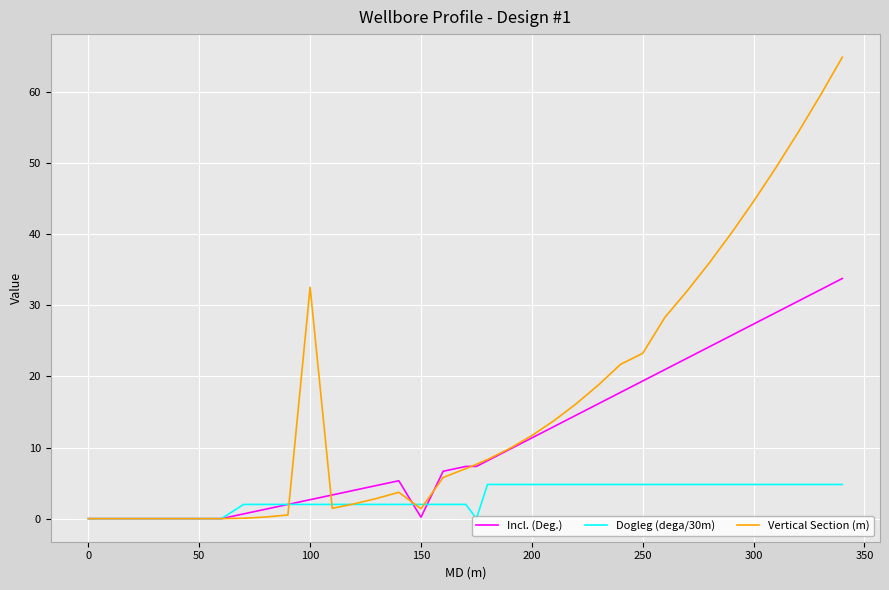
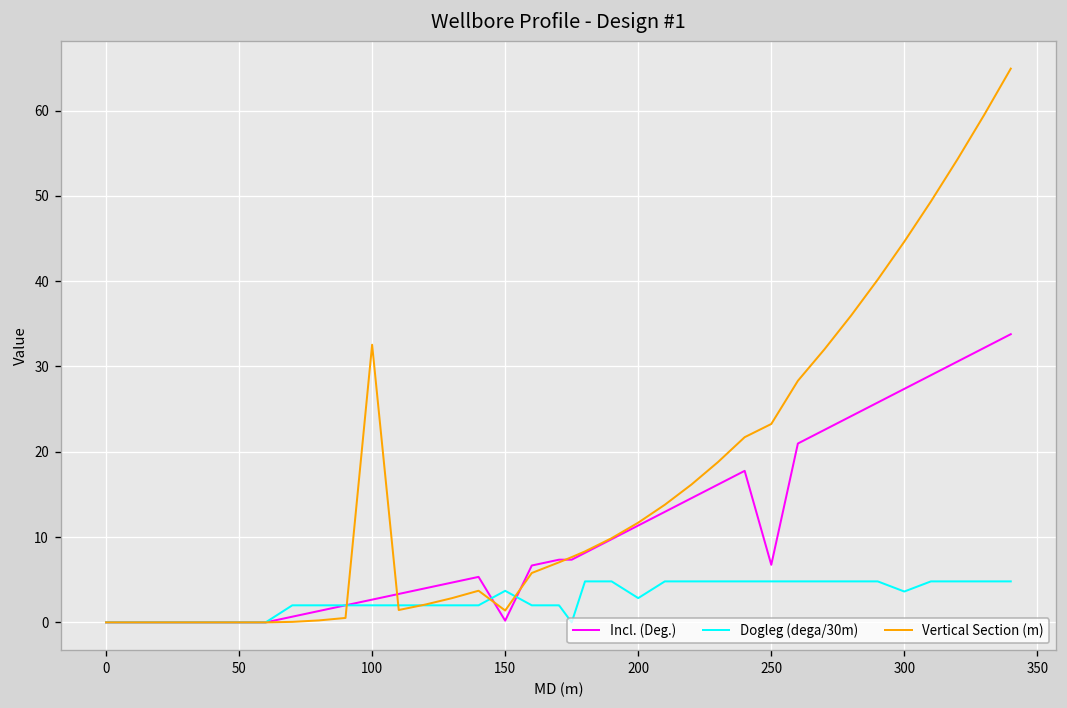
Dogleg (dega/30m), 150: 2 -> 4
Dogleg (dega/30m), 200: 5 -> 3
Incl. (Deg.), 250: 19 -> 7
Dogleg (dega/30m), 300: 5 -> 4
